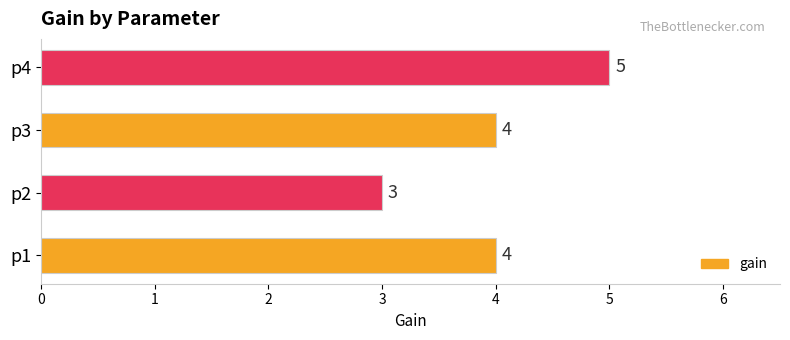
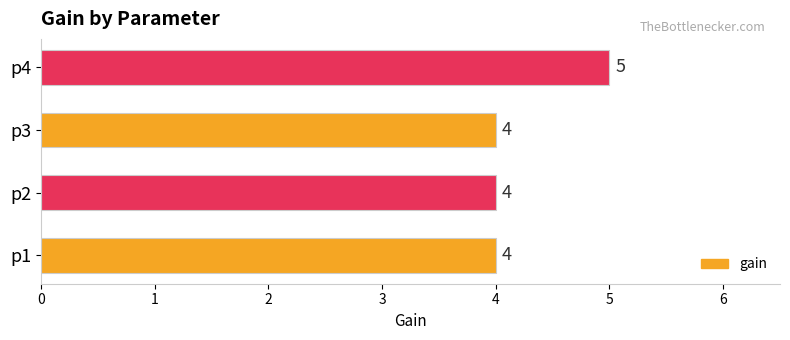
p2: 3 -> 4
